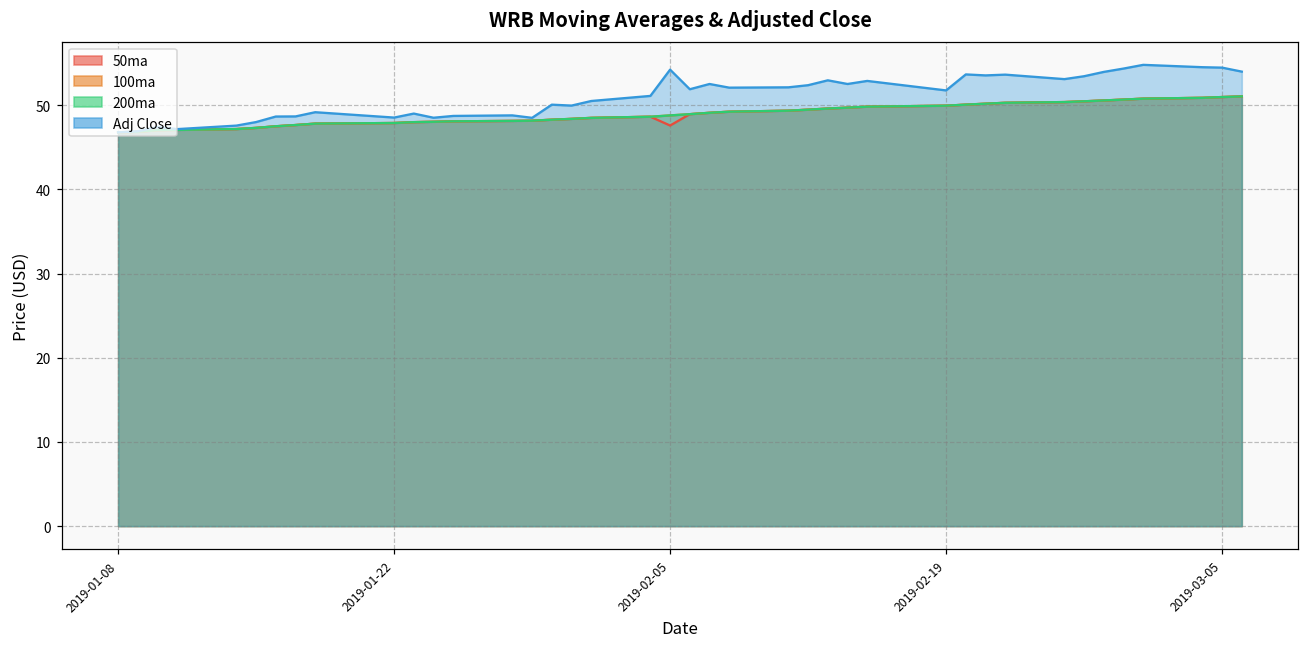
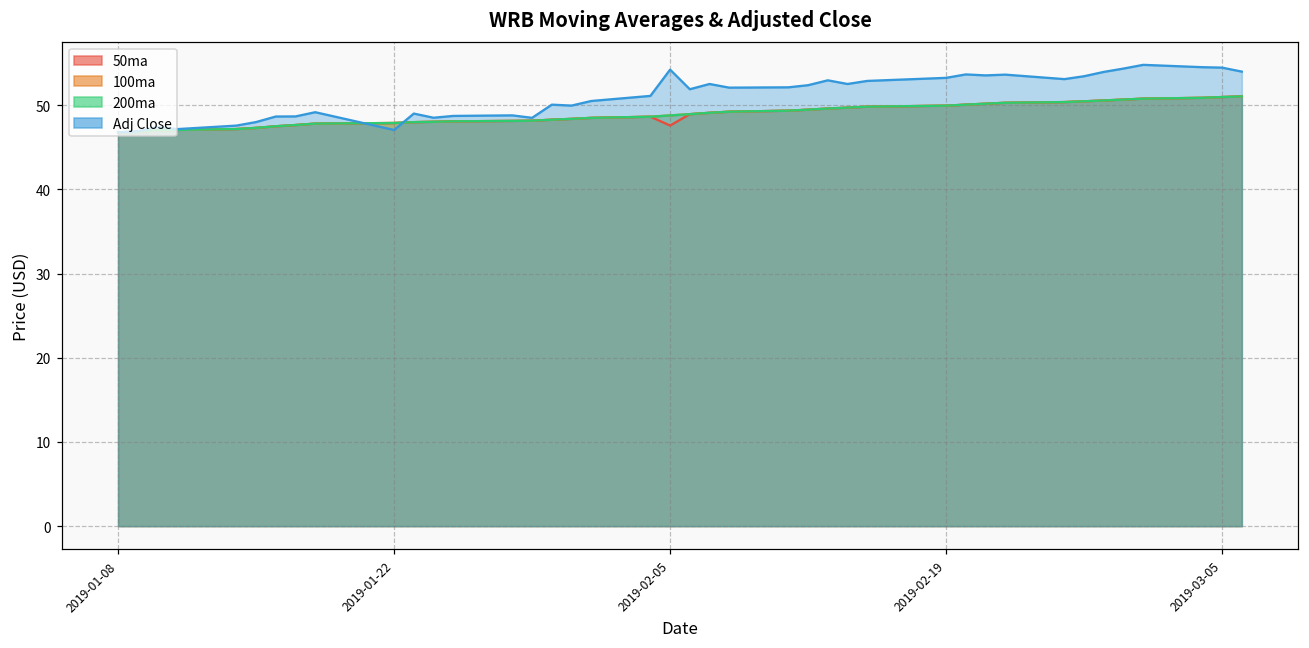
Adj Close, 2019-01-22: 49 -> 47
Adj Close, 2019-02-19: 52 -> 53
